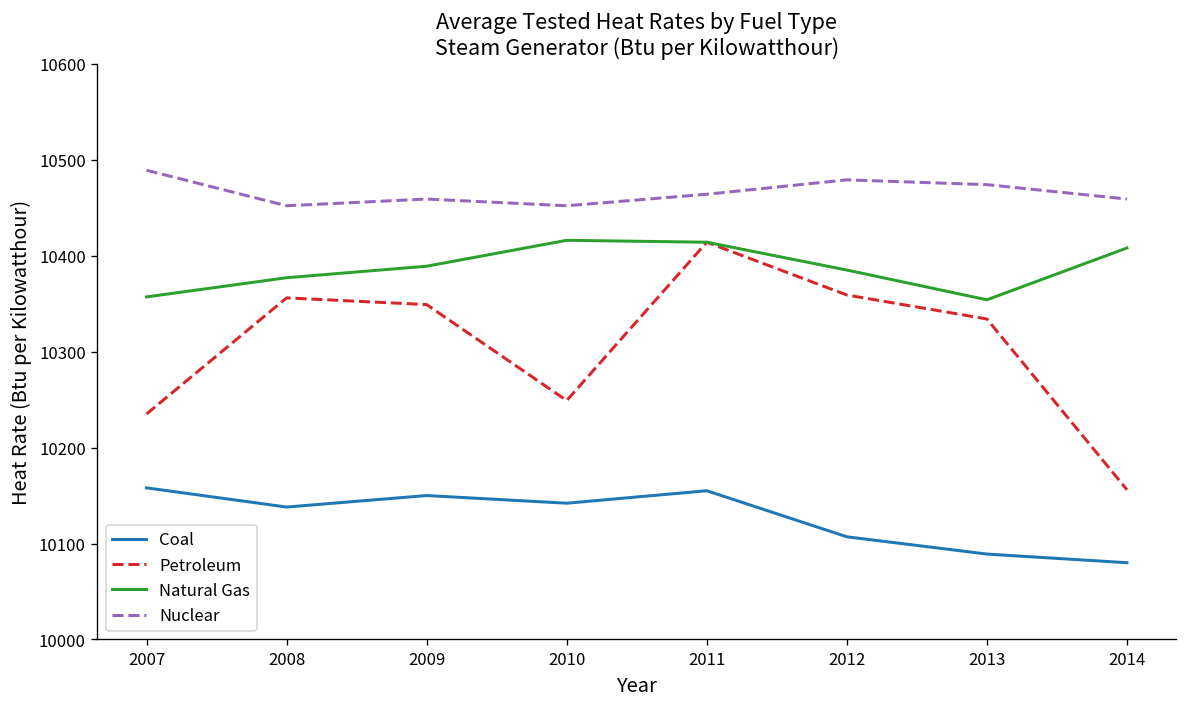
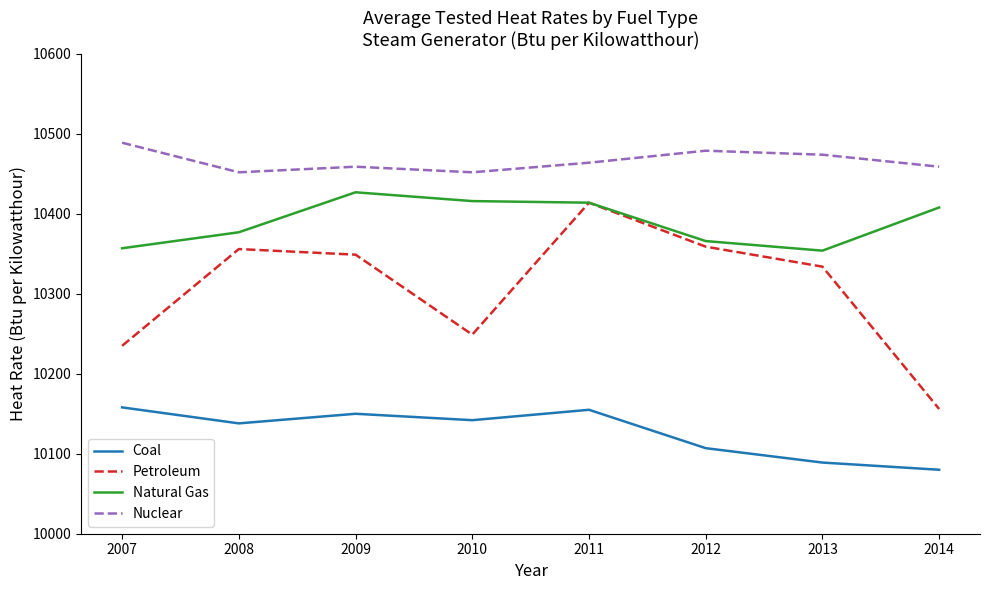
Natural Gas, 2009: 10390 -> 10430
Natural Gas, 2012: 10390 -> 10370
